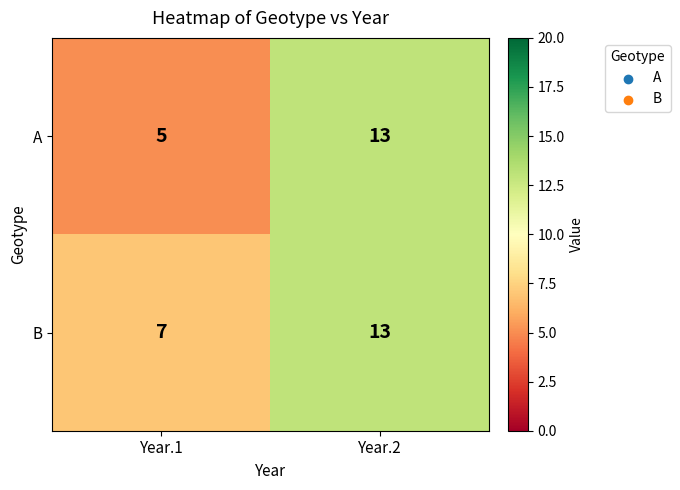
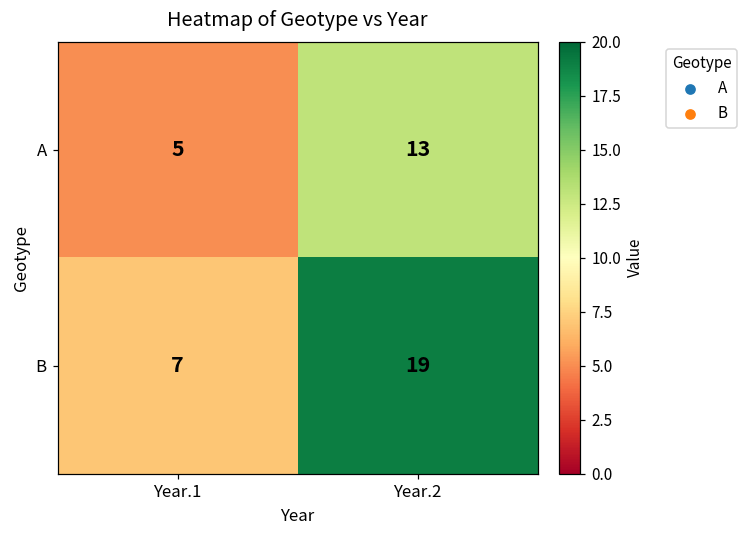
B, Year.2: 13 -> 19
